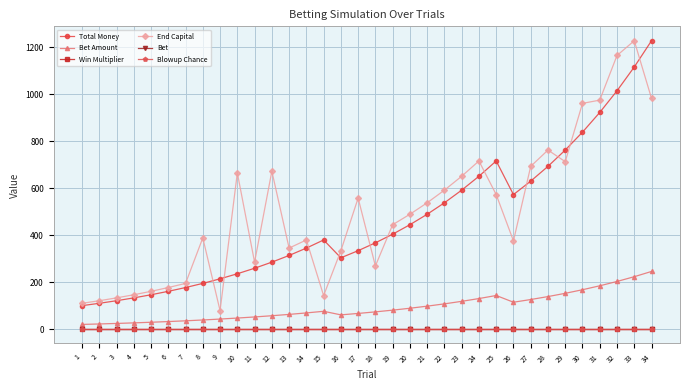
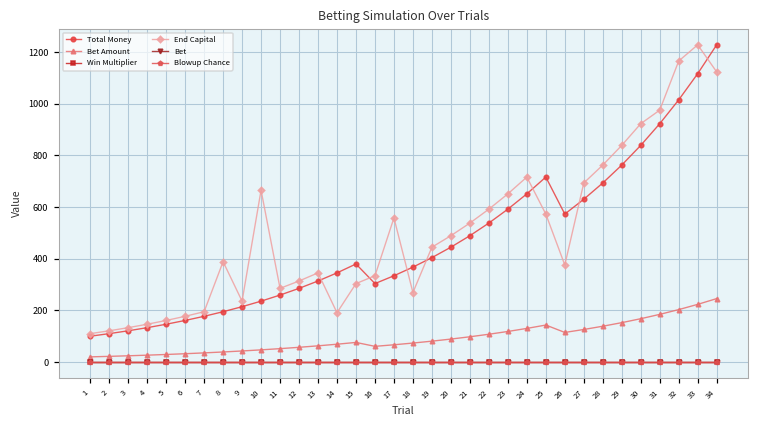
End Capital, 9: 80 -> 240
End Capital, 12: 670 -> 310
End Capital, 14: 380 -> 190
End Capital, 15: 140 -> 300
End Capital, 29: 710 -> 840
End Capital, 30: 960 -> 920
End Capital, 34: 980 -> 1120
